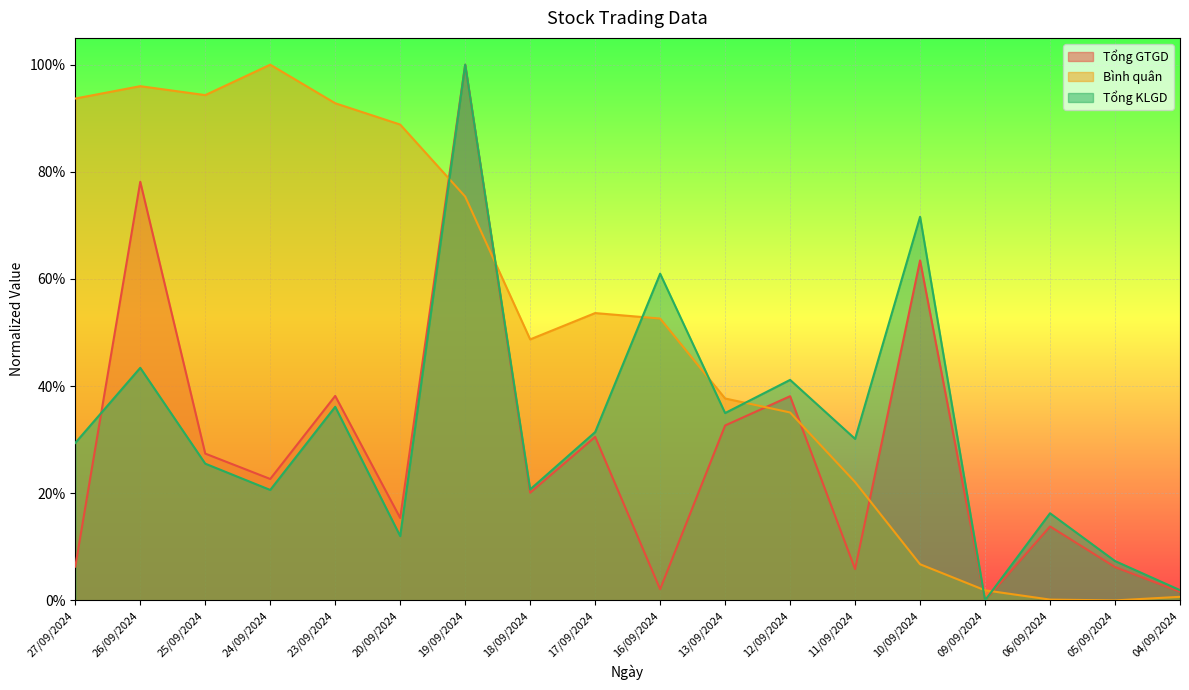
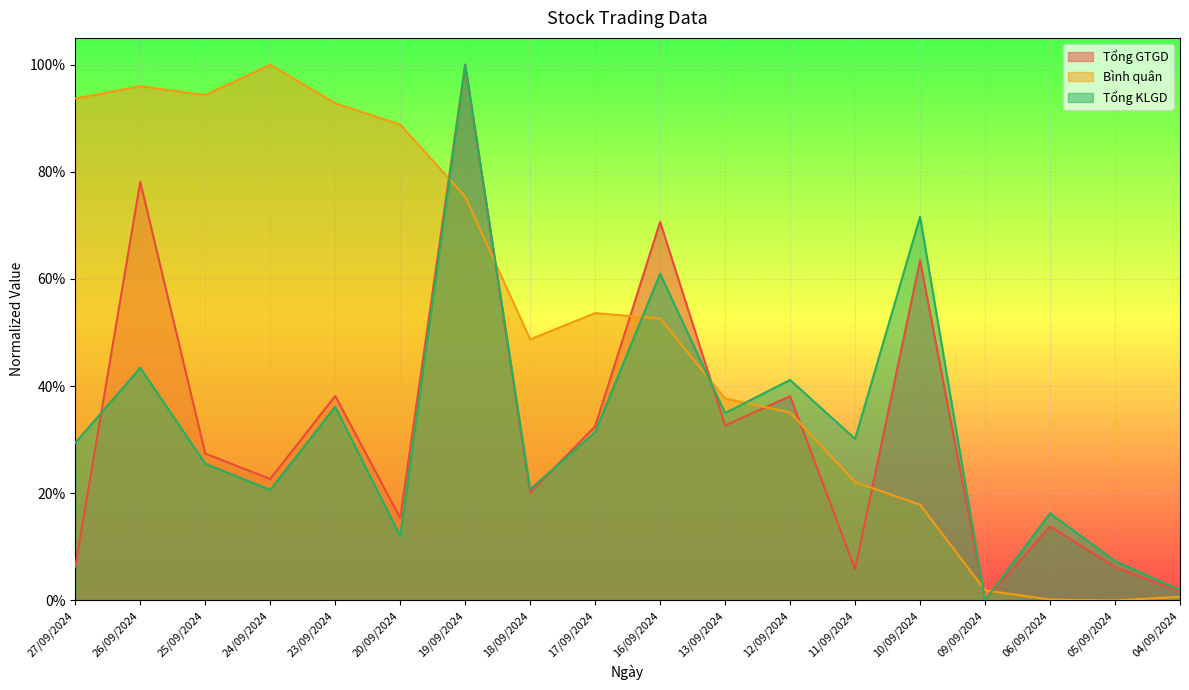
Tổng GTGD, 17/09/2024: 31% -> 32%
Tổng GTGD, 16/09/2024: 2% -> 71%
Bình quân, 10/09/2024: 7% -> 18%
